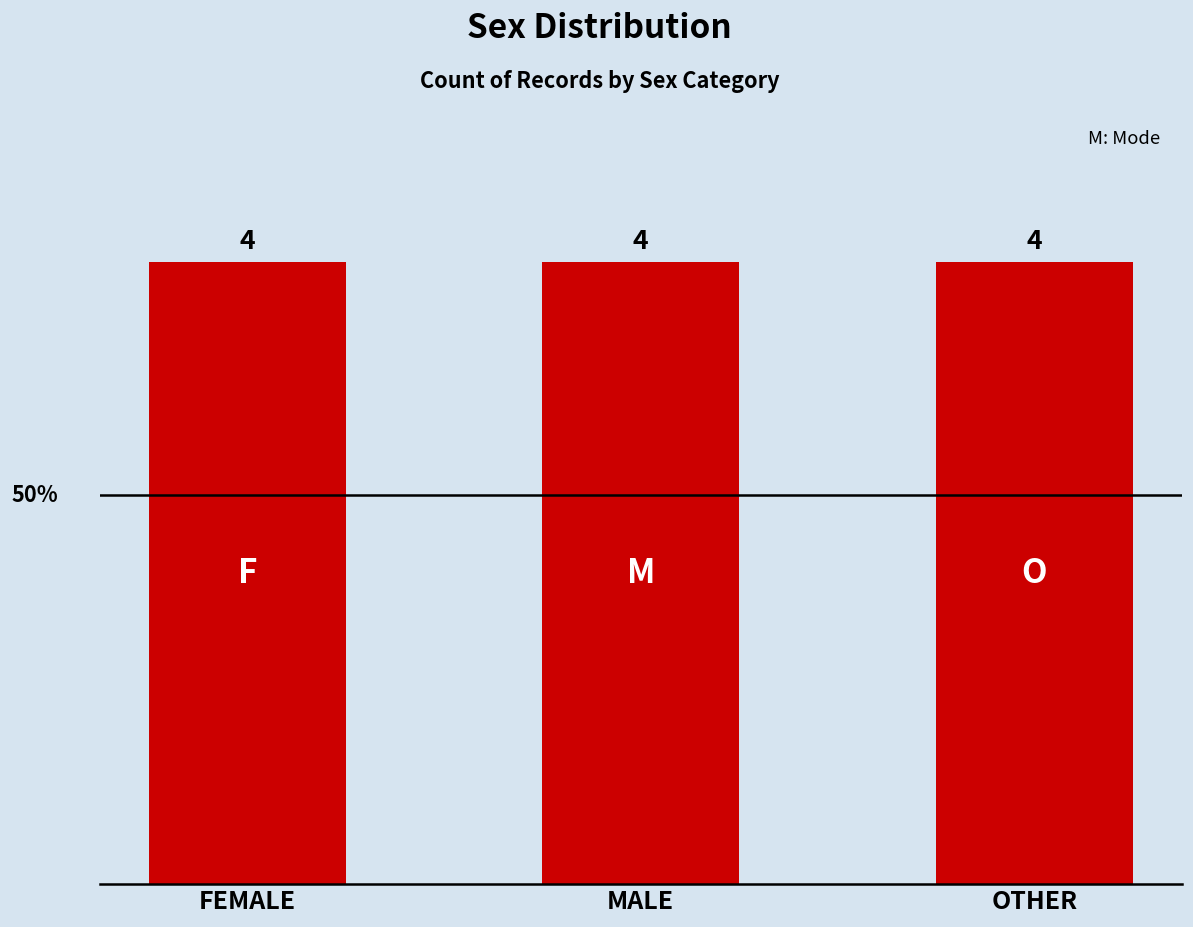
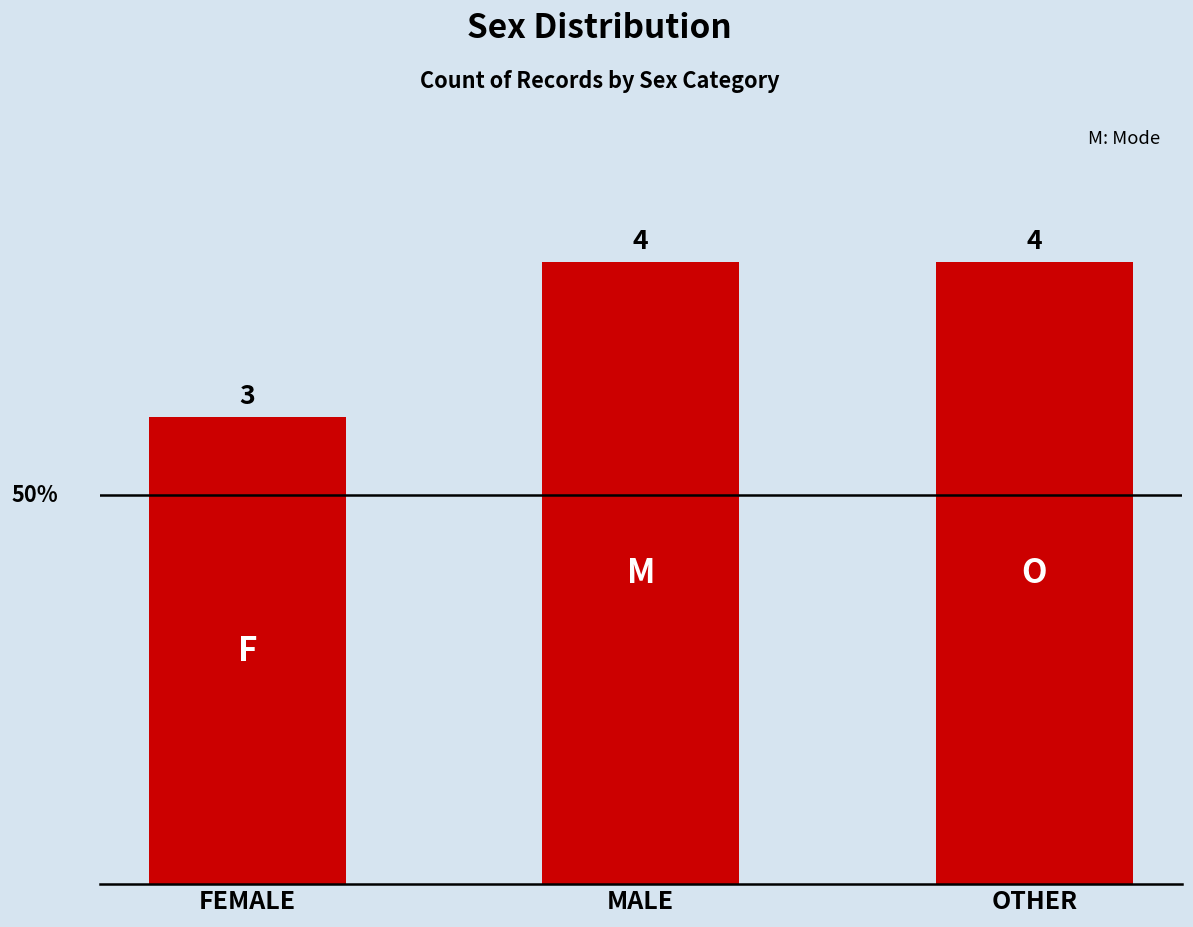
FEMALE: 4 -> 3
